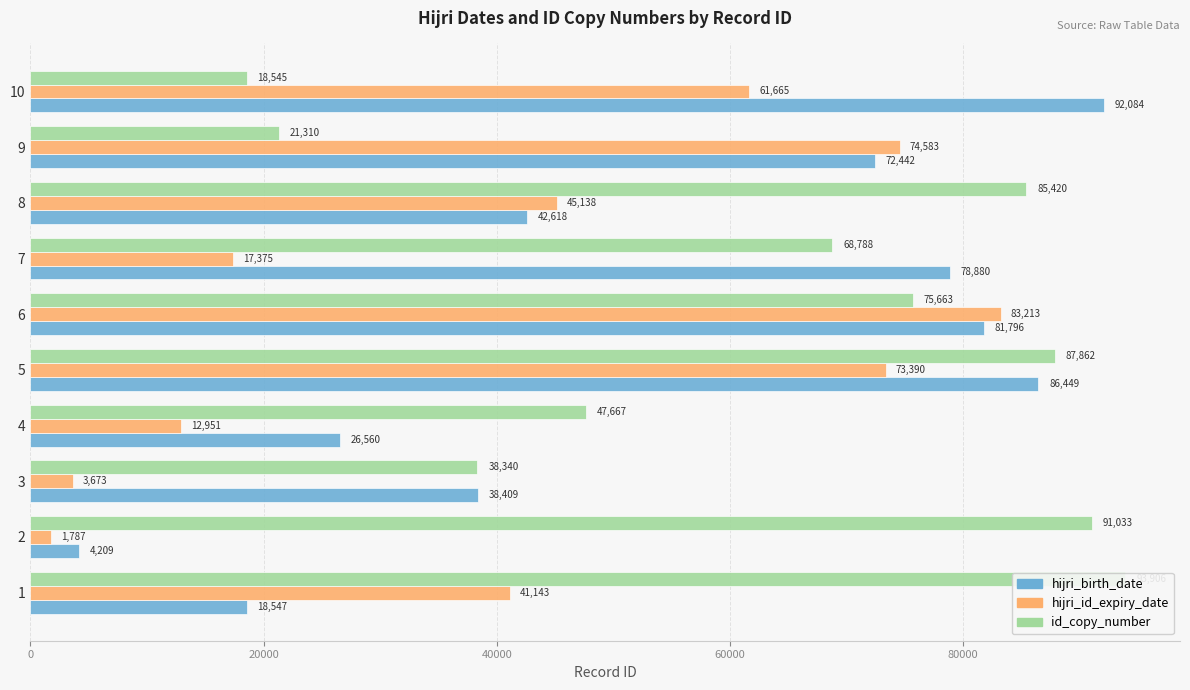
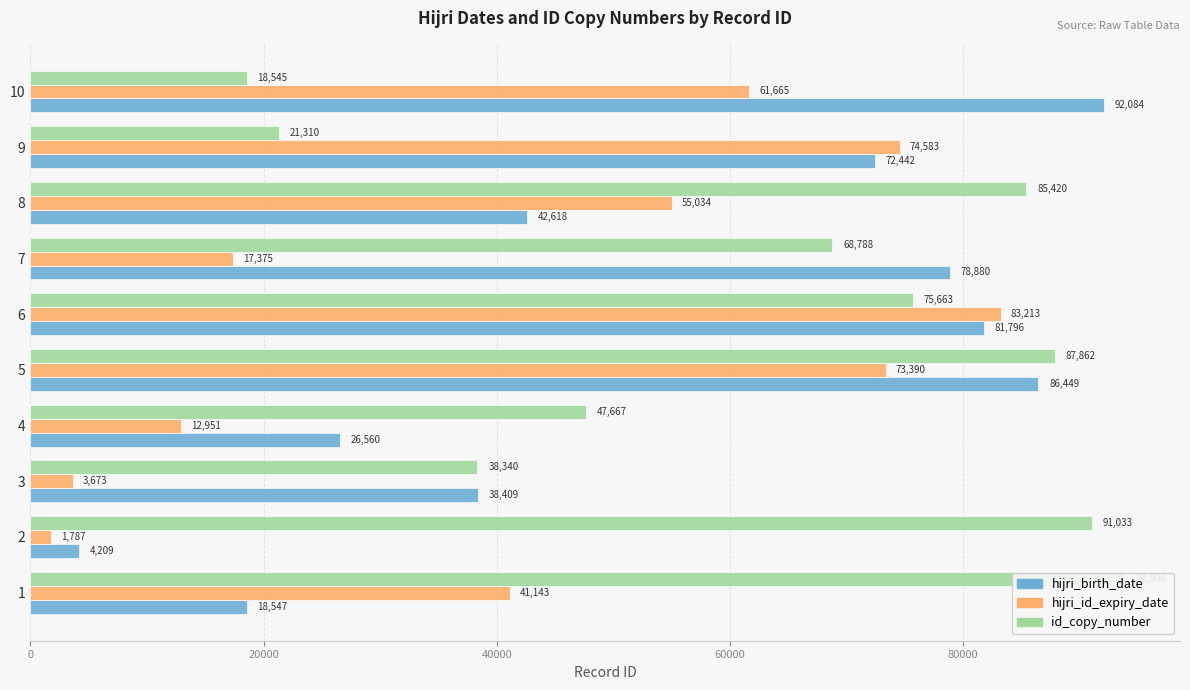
hijri_id_expiry_date, 8: 45,138 -> 55,034
